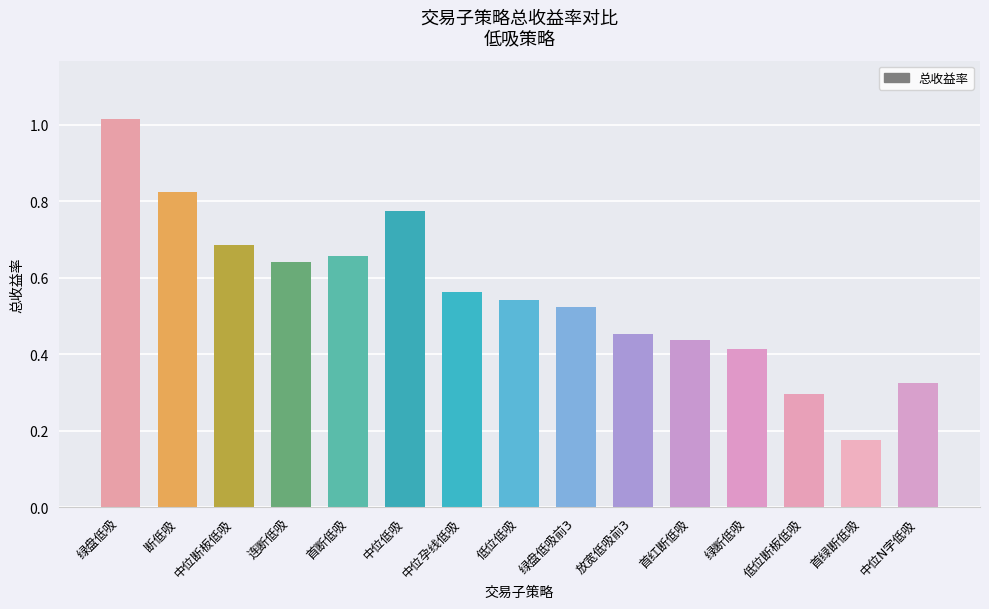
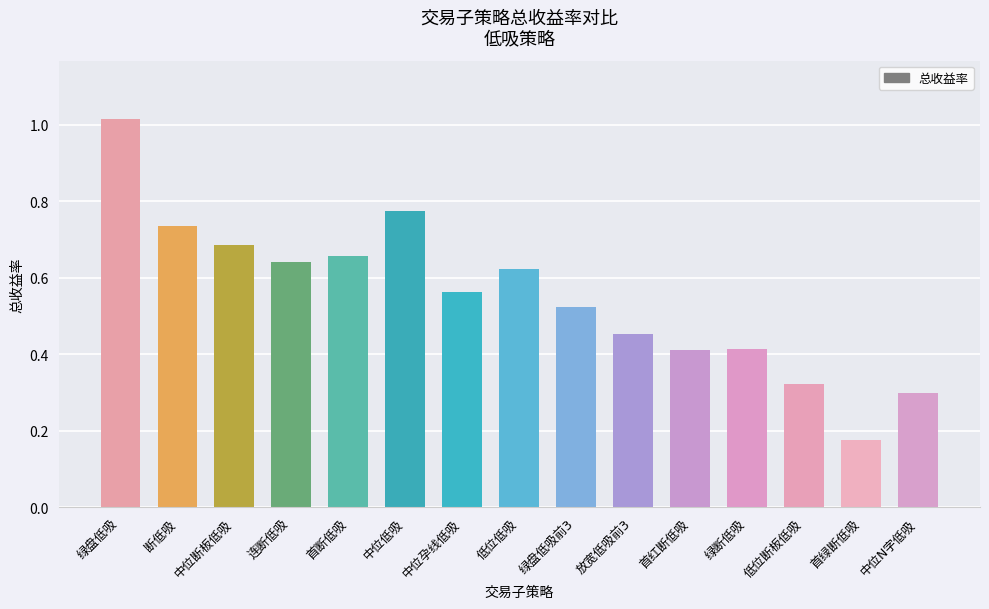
断低吸: 0.83 -> 0.74
低位低吸: 0.54 -> 0.62
首红断低吸: 0.44 -> 0.41
低位断板低吸: 0.30 -> 0.32
中位N字低吸: 0.33 -> 0.30
